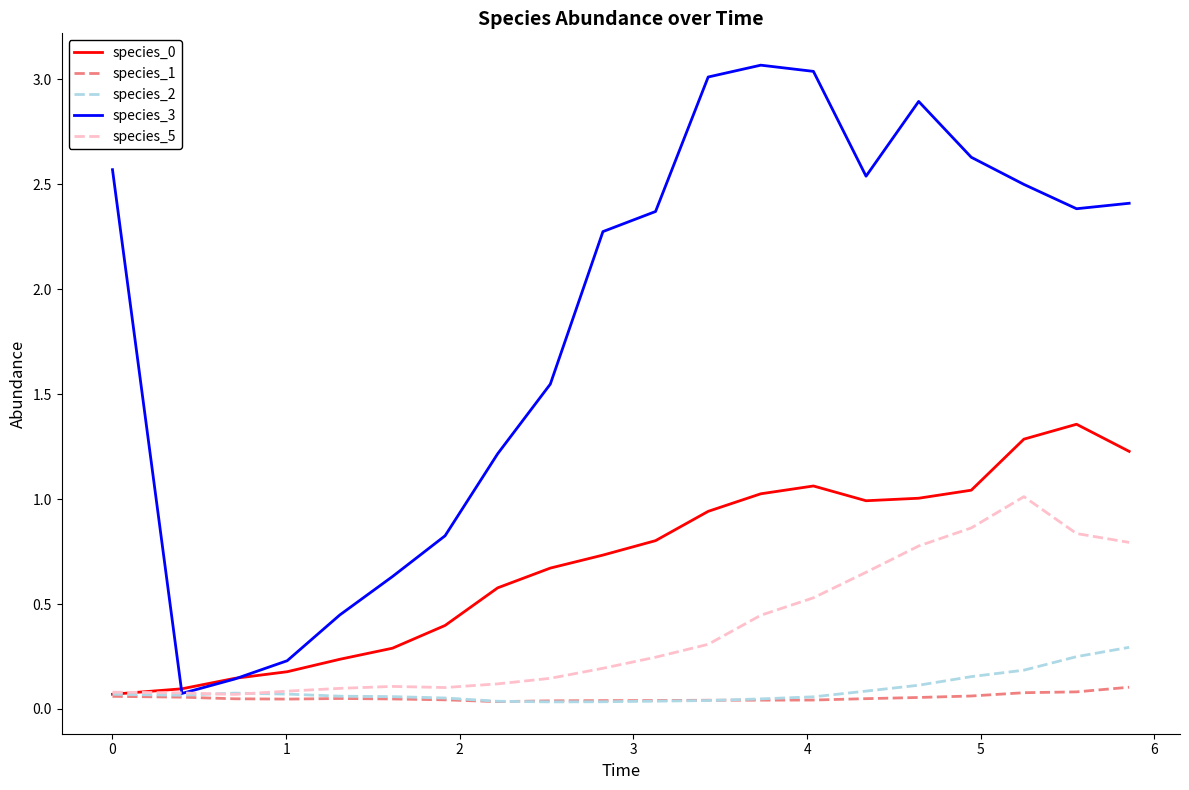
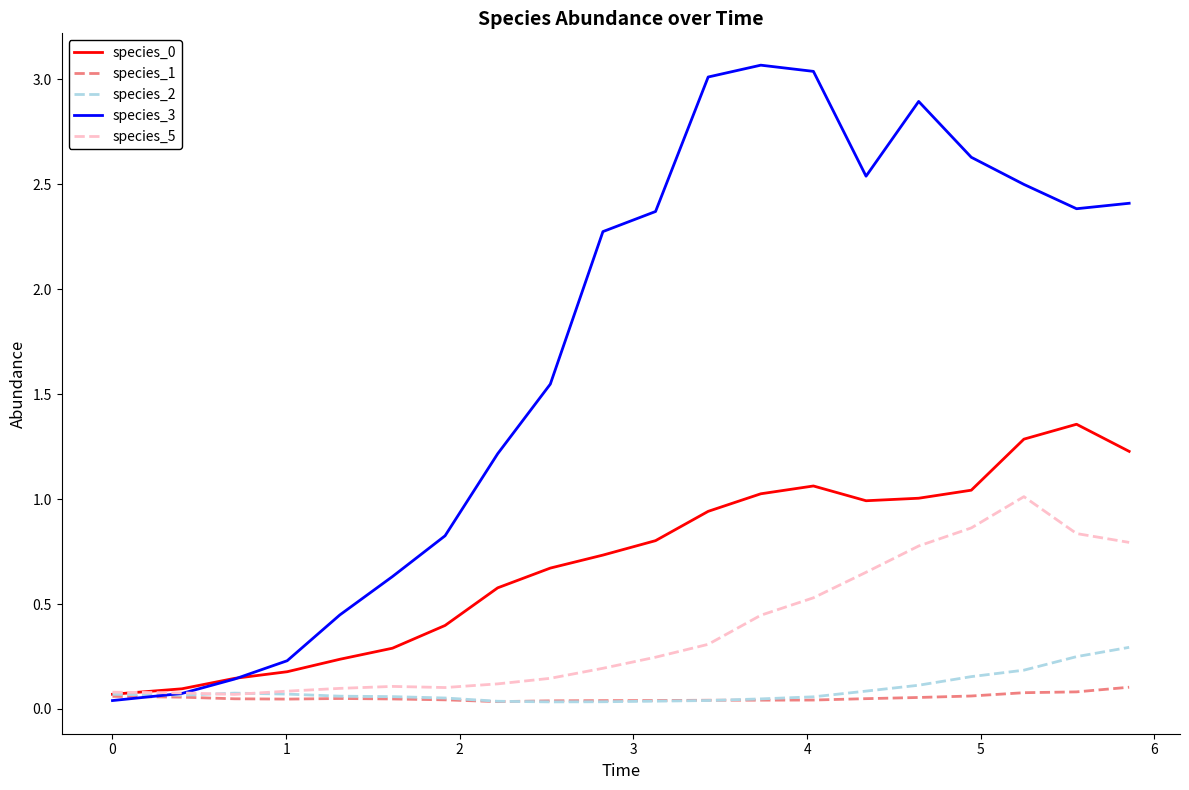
species_3, 0: 2.57 -> 0.04
